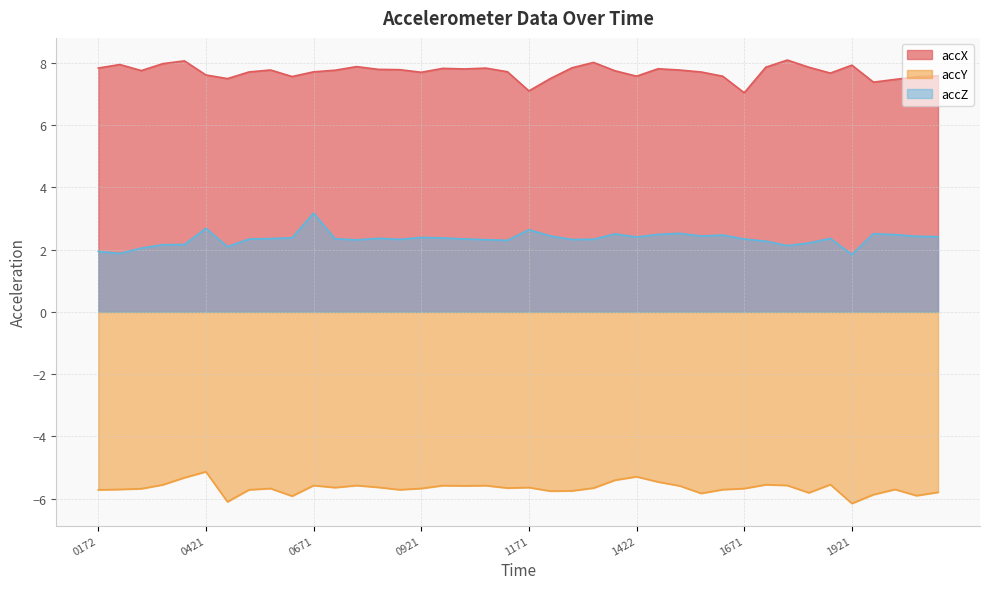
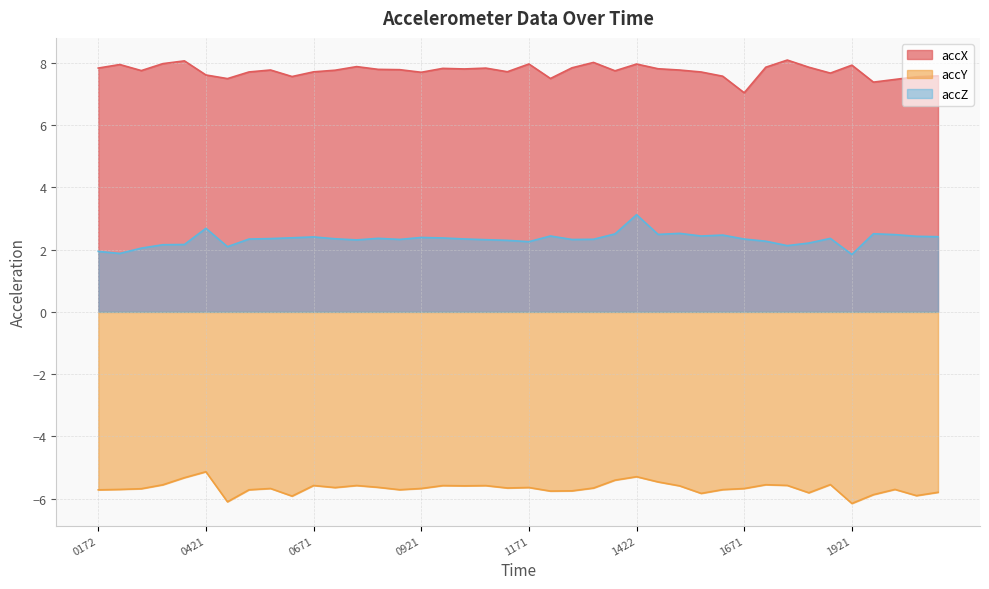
accZ, 0671: 3.2 -> 2.4
accX, 1171: 7.1 -> 8.0
accZ, 1171: 2.6 -> 2.3
accX, 1422: 7.6 -> 8.0
accZ, 1422: 2.4 -> 3.1
